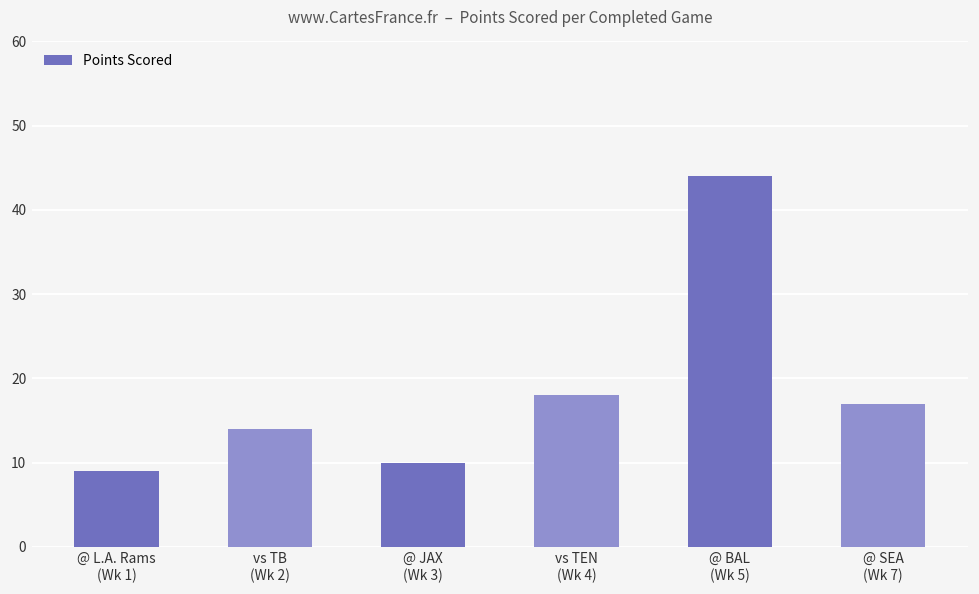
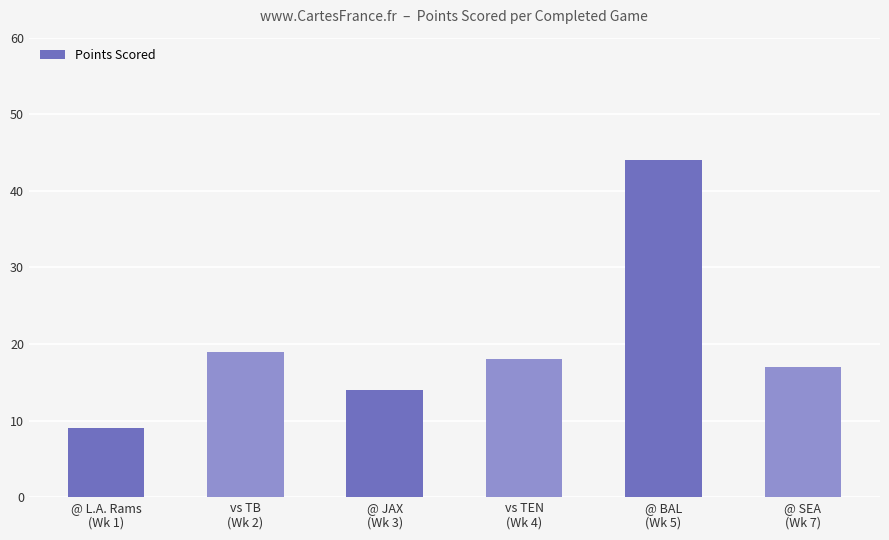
vs TB (Wk 2): 14 -> 19
@ JAX (Wk 3): 10 -> 14
